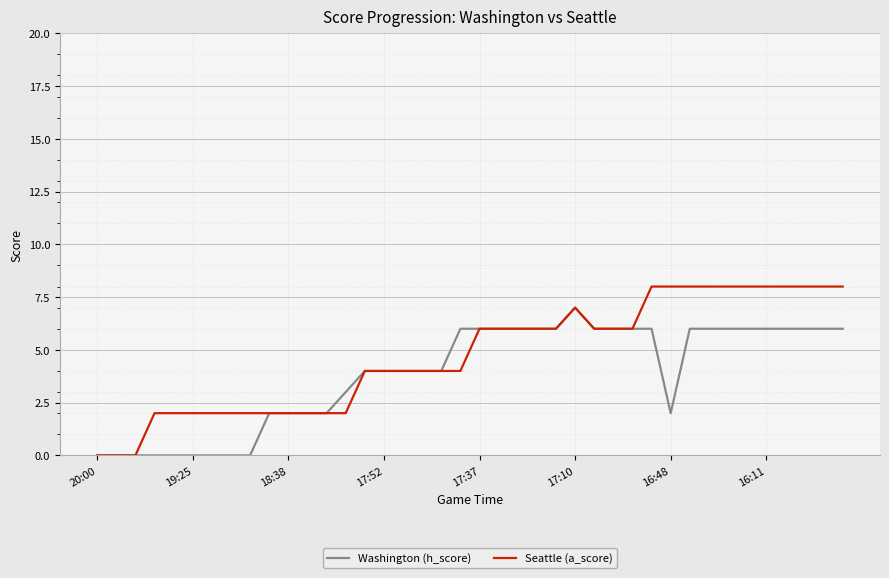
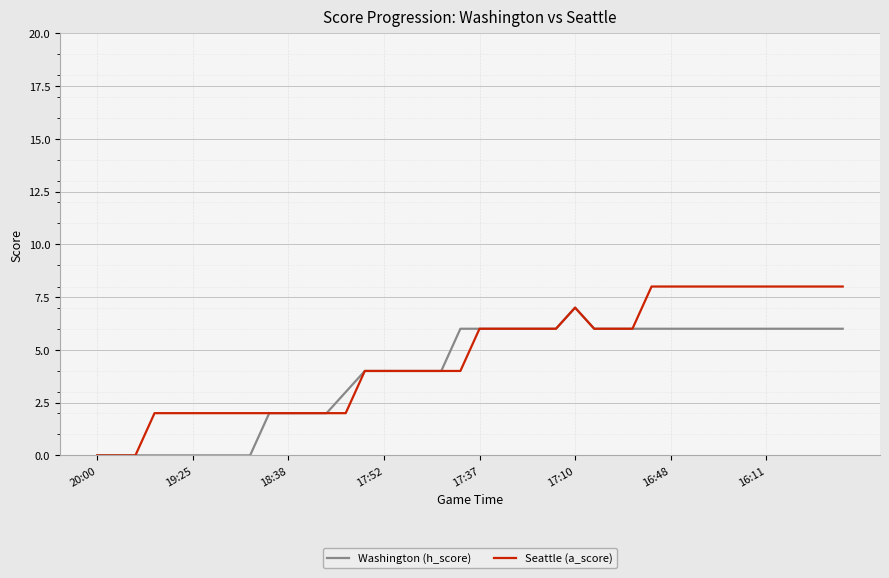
Washington (h_score), 16:48: 2 -> 6
